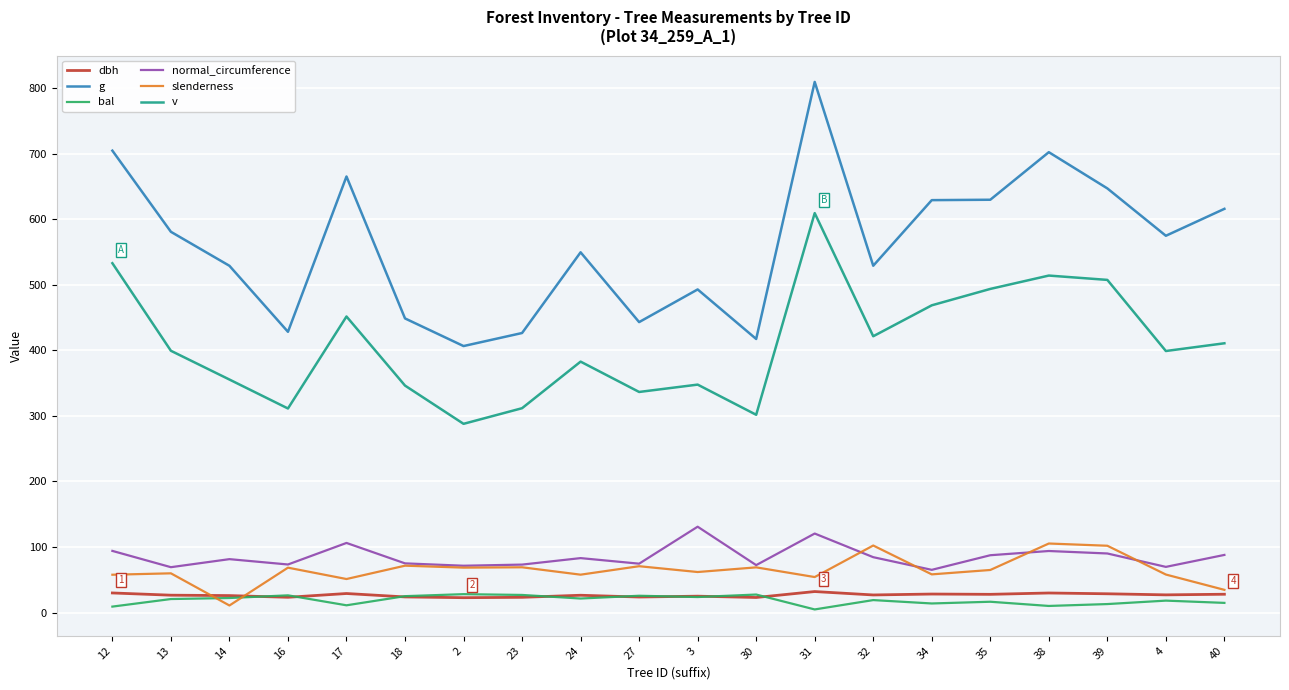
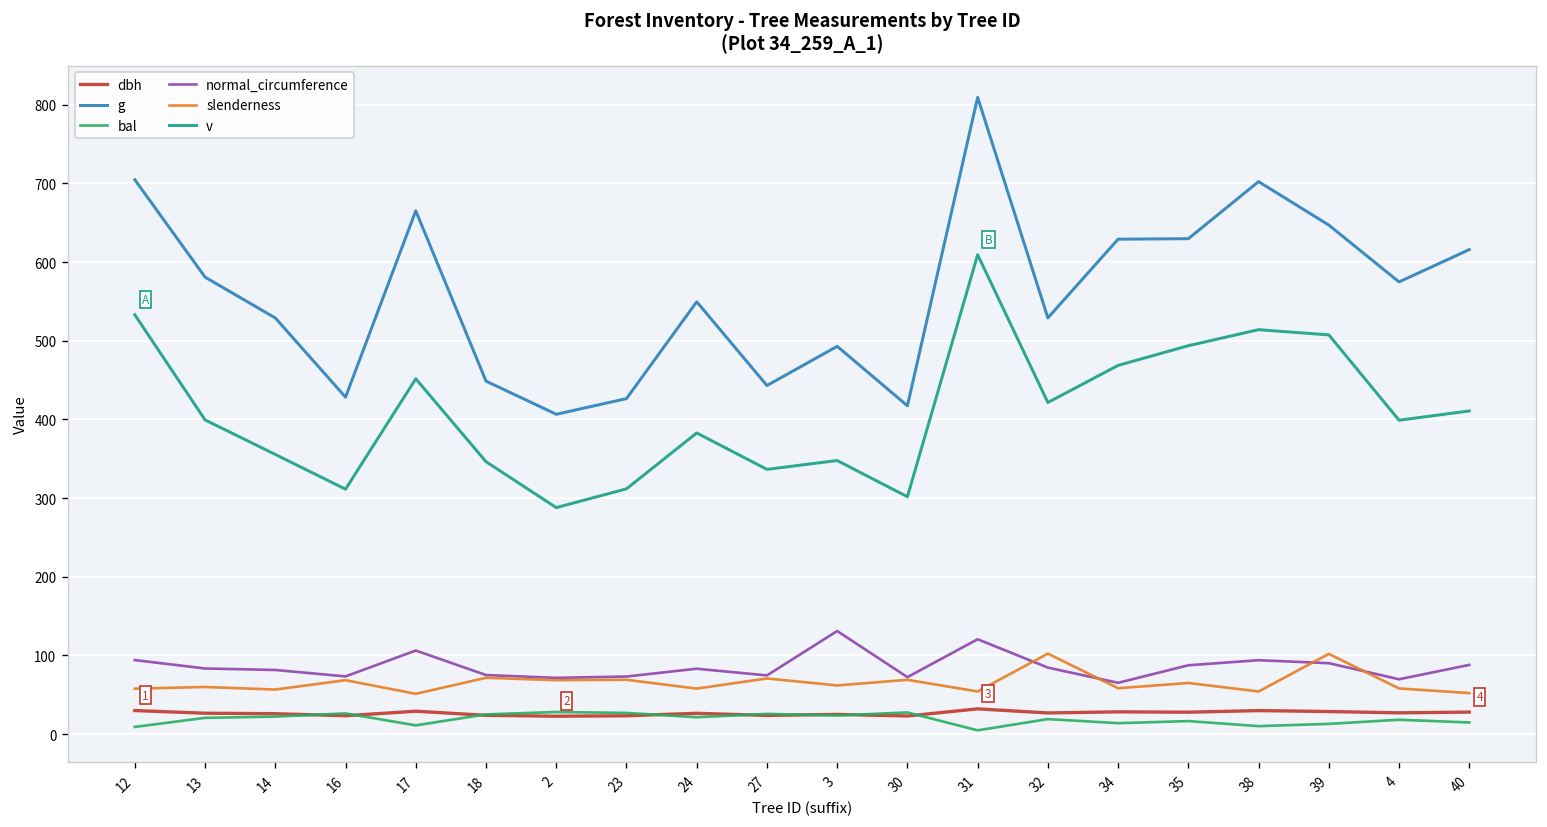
normal_circumference, 13: 70 -> 80
slenderness, 14: 10 -> 60
slenderness, 38: 110 -> 50
slenderness, 40: 30 -> 50
